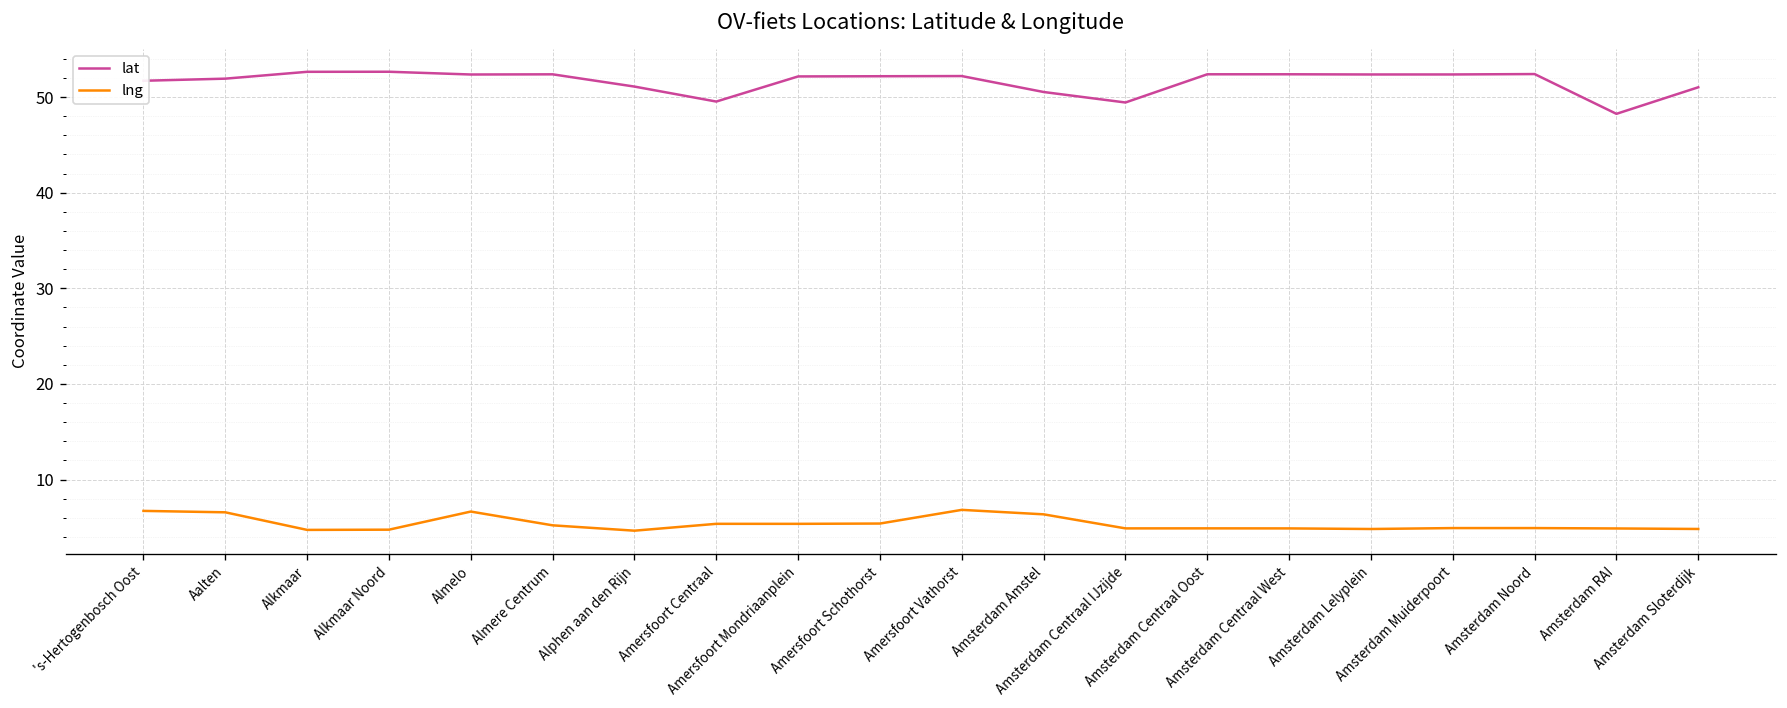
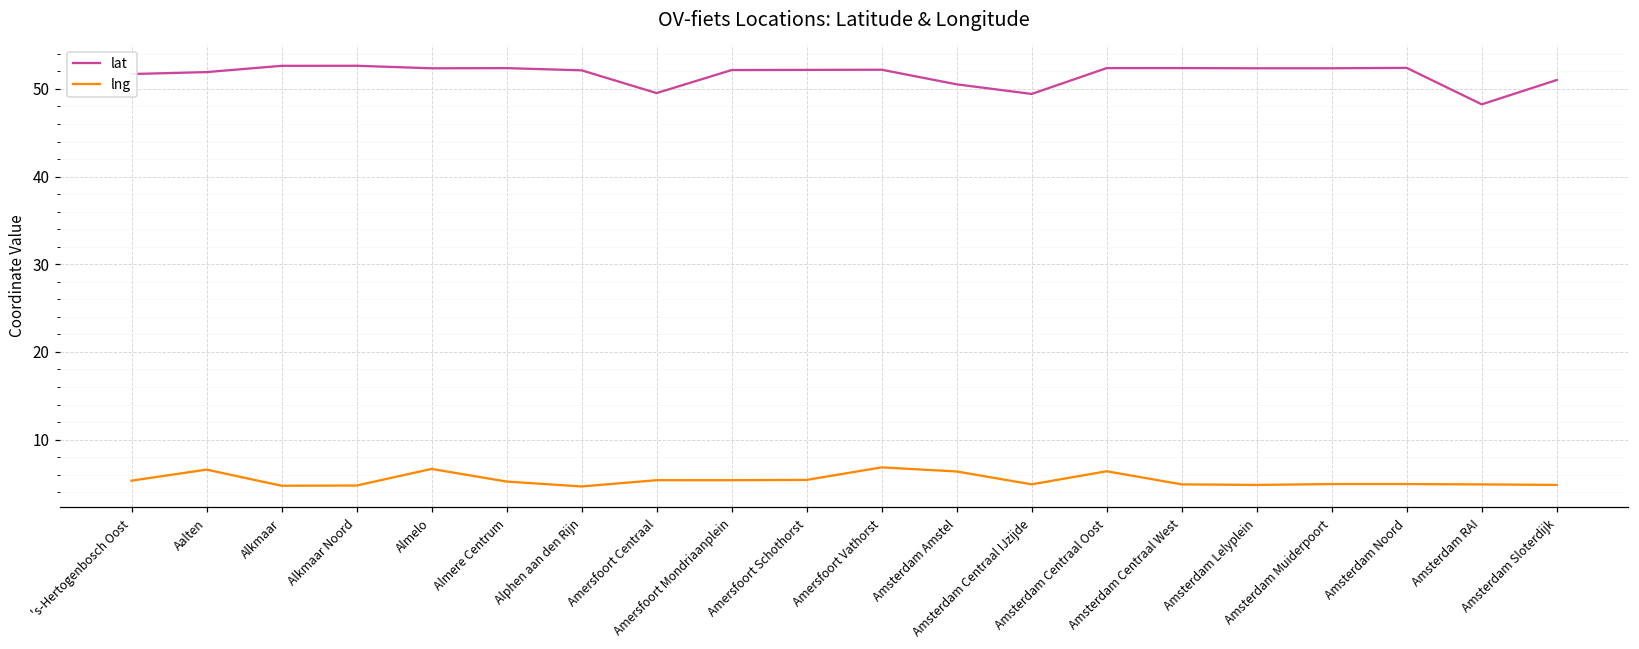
lng, 's-Hertogenbosch Oost: 7 -> 5
lat, Alphen aan den Rijn: 51 -> 52
lng, Amsterdam Centraal Oost: 5 -> 6
